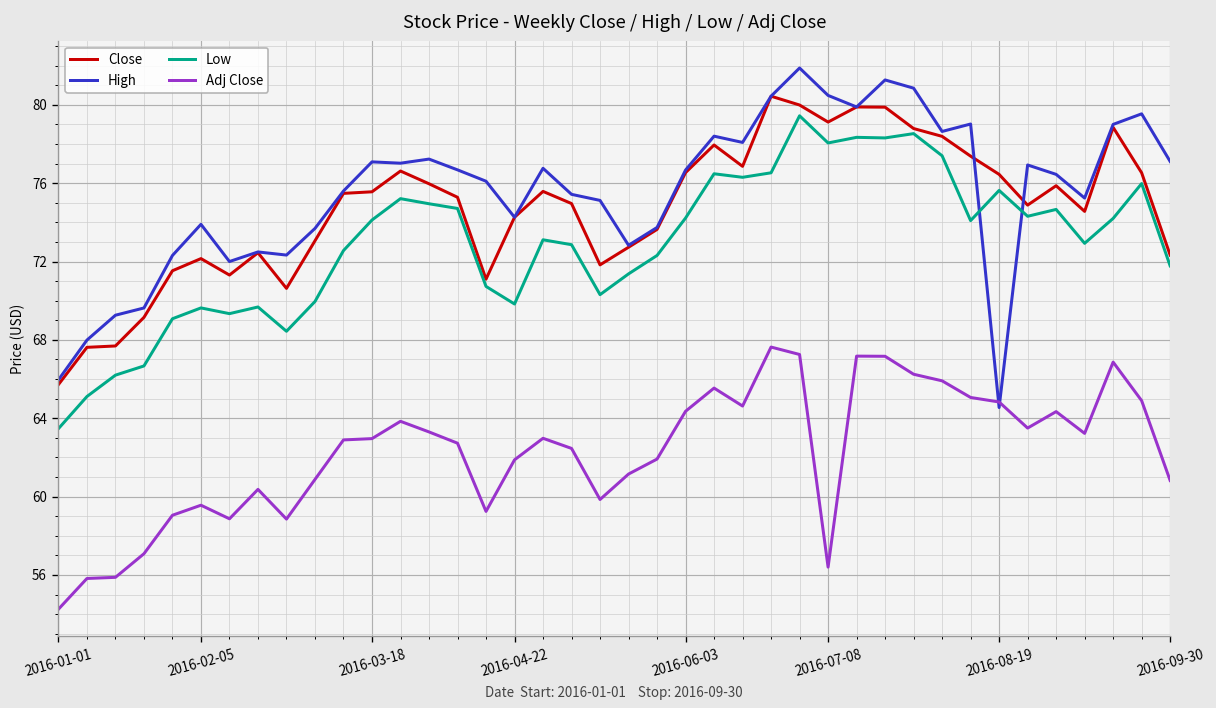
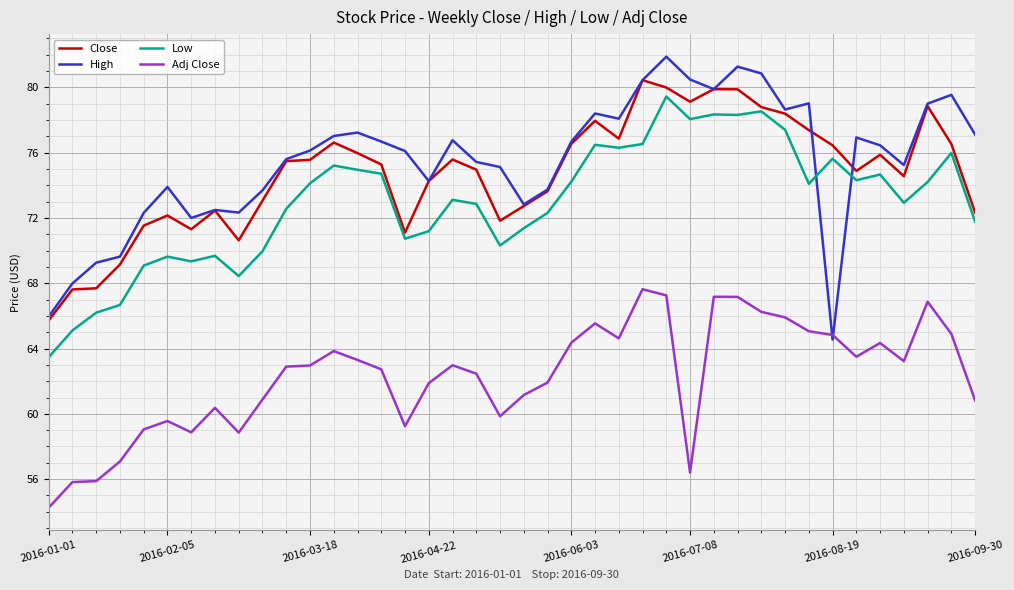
High, 2016-03-18: 77.1 -> 76.1
Low, 2016-04-22: 69.8 -> 71.2
